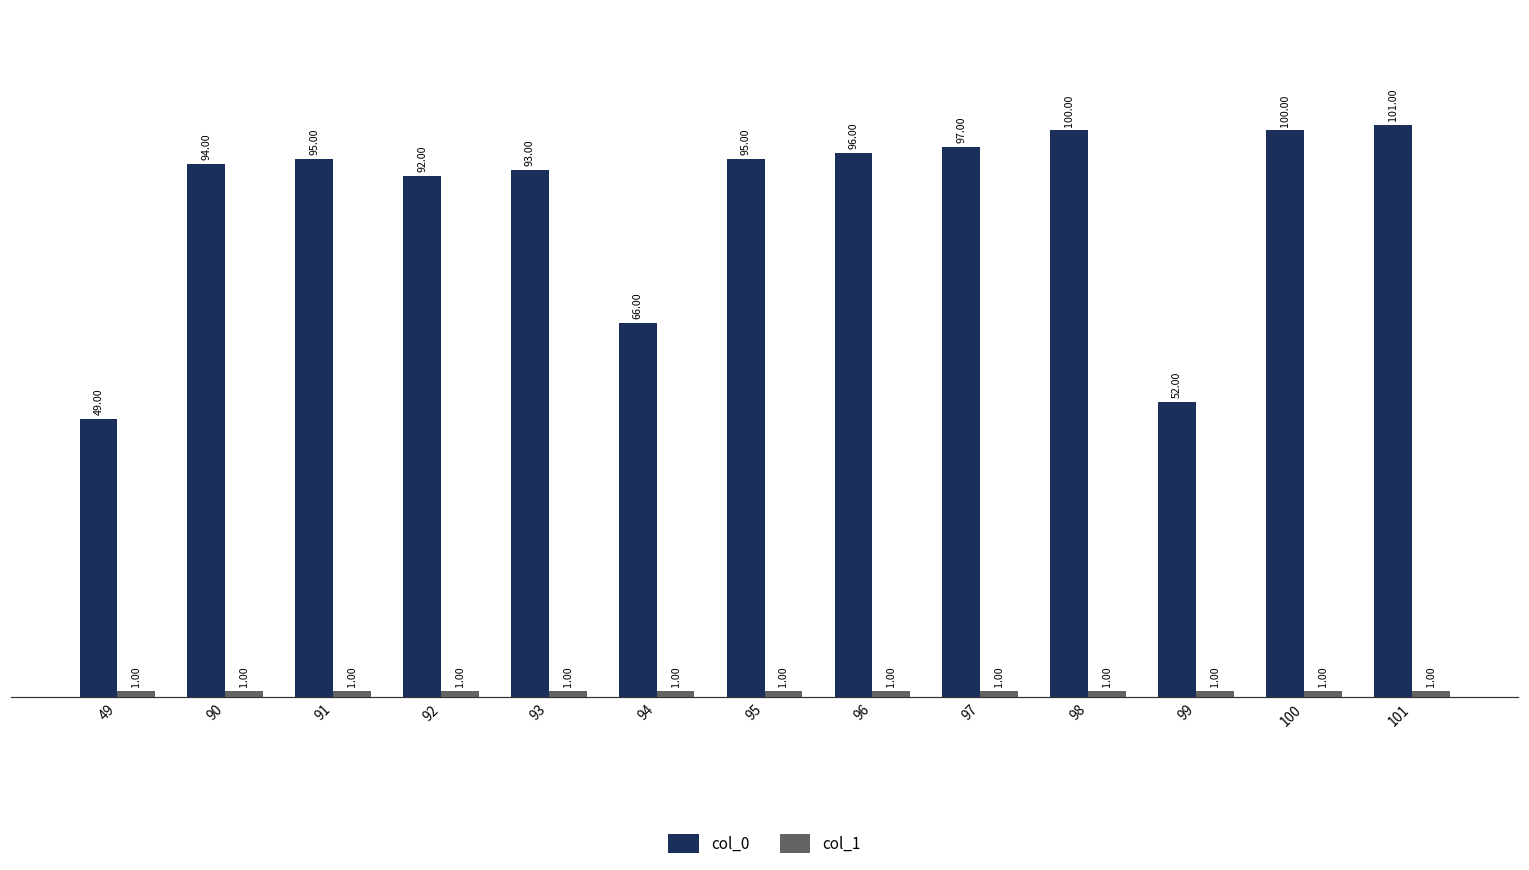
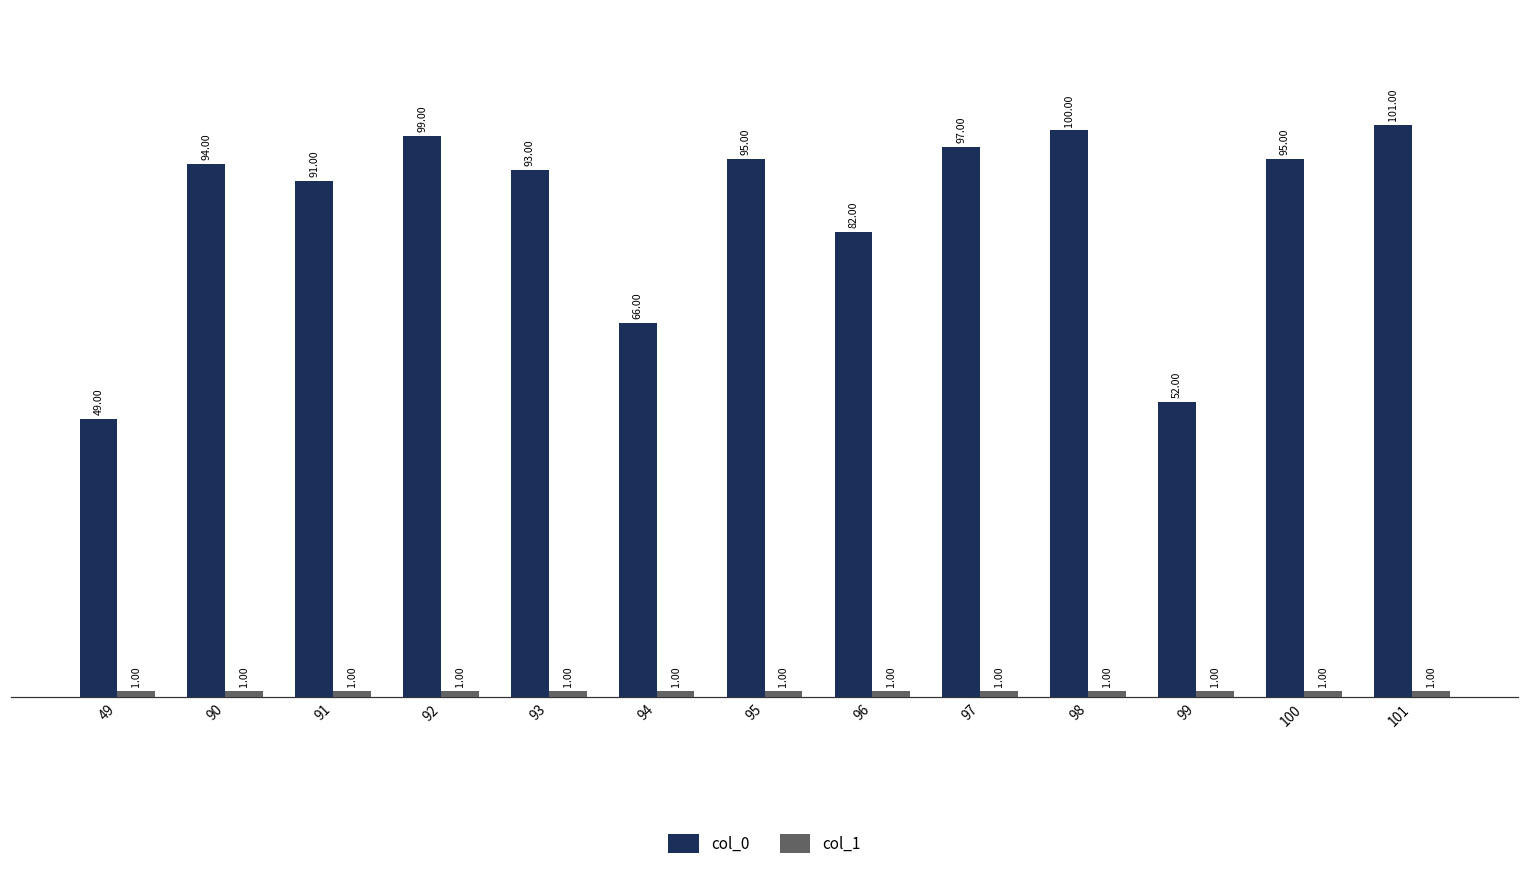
col_0, 91: 95.00 -> 91.00
col_0, 92: 92.00 -> 99.00
col_0, 96: 96.00 -> 82.00
col_0, 100: 100.00 -> 95.00
